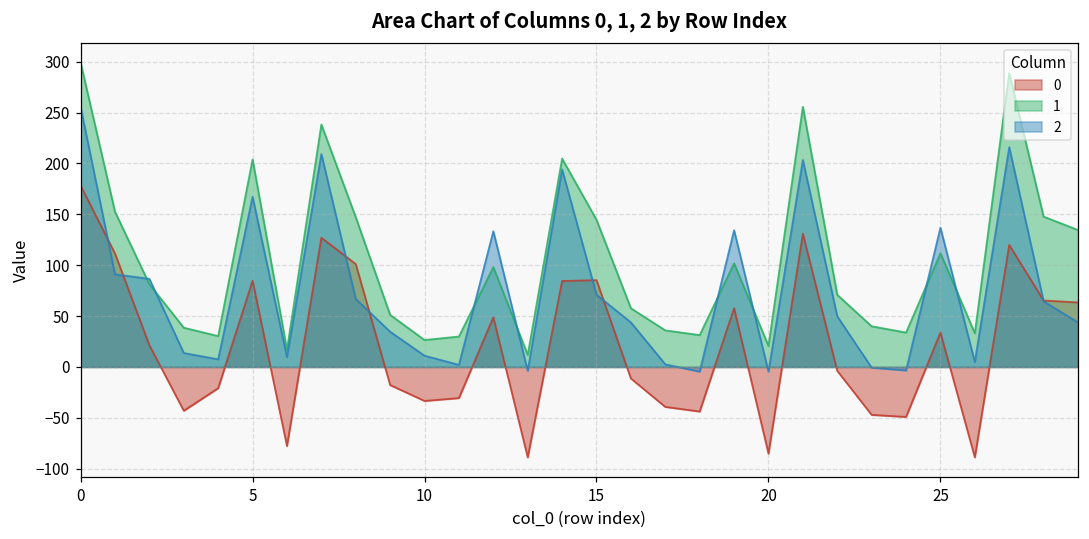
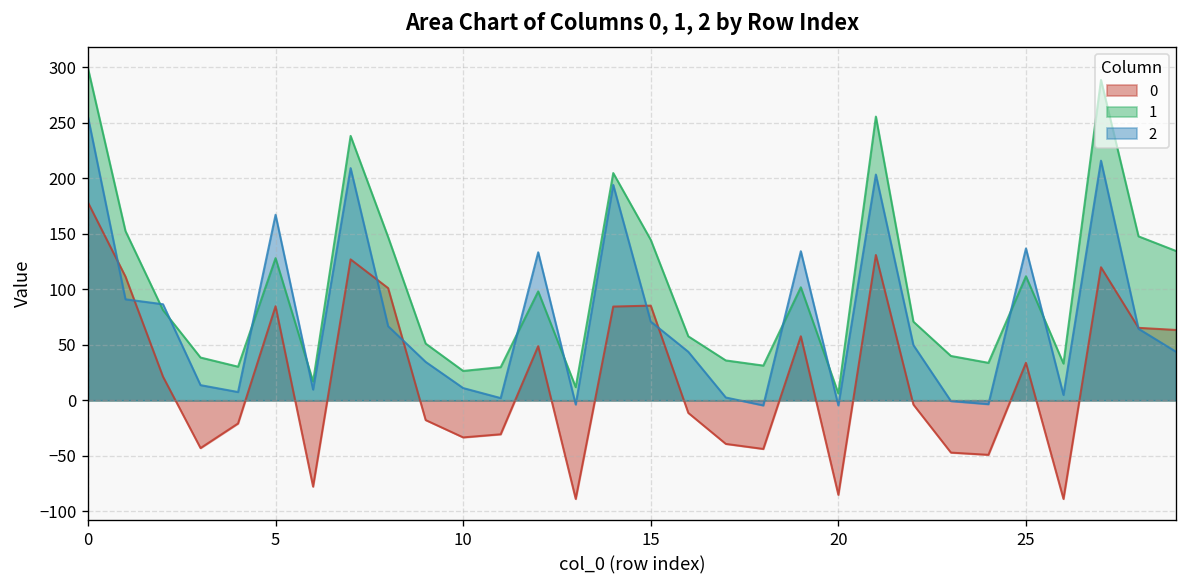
1, 5: 200 -> 130
1, 20: 20 -> 10
